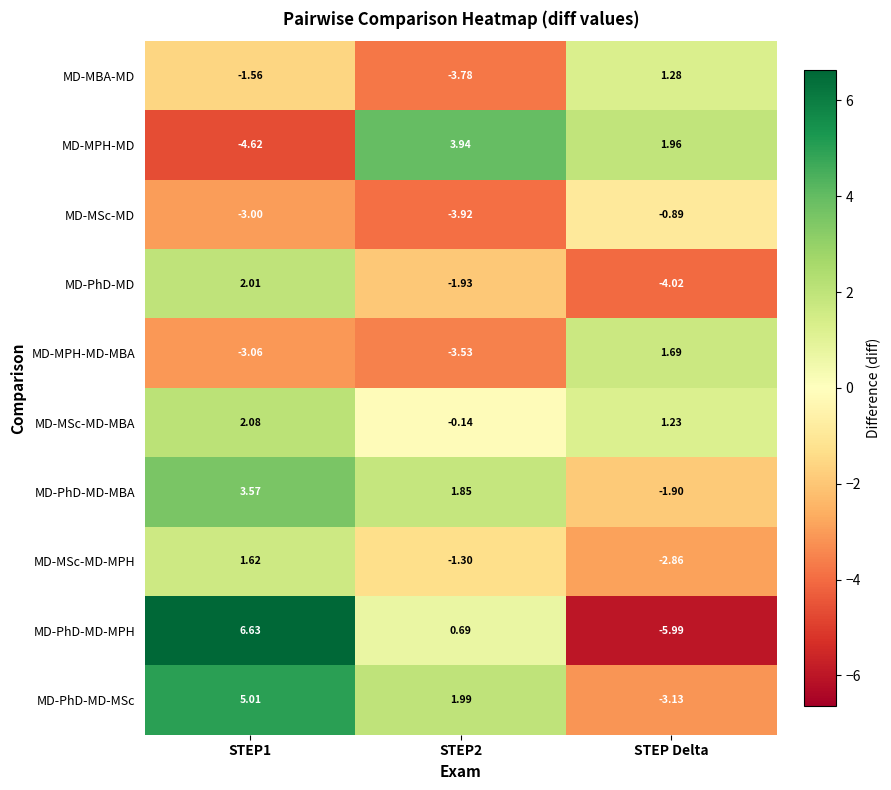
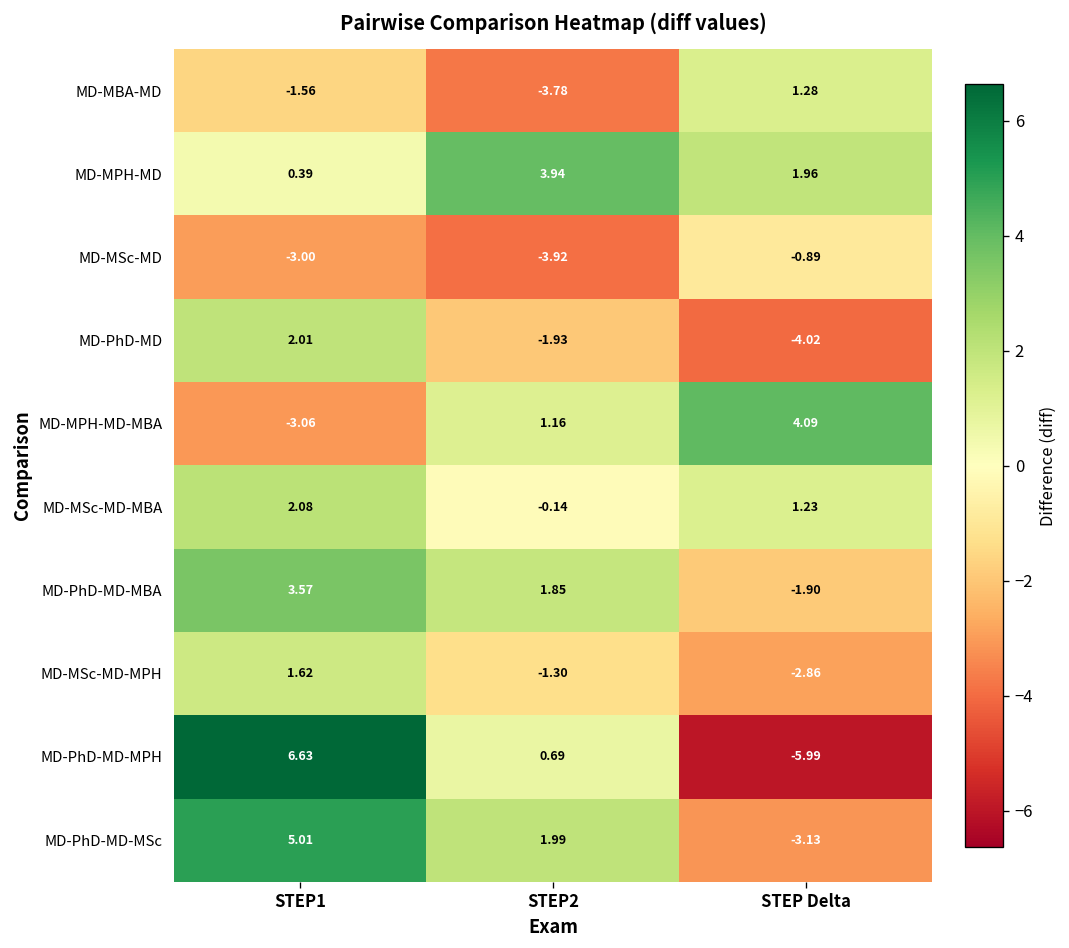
MD-MPH-MD, STEP1: -4.62 -> 0.39
MD-MPH-MD-MBA, STEP2: -3.53 -> 1.16
MD-MPH-MD-MBA, STEP Delta: 1.69 -> 4.09
